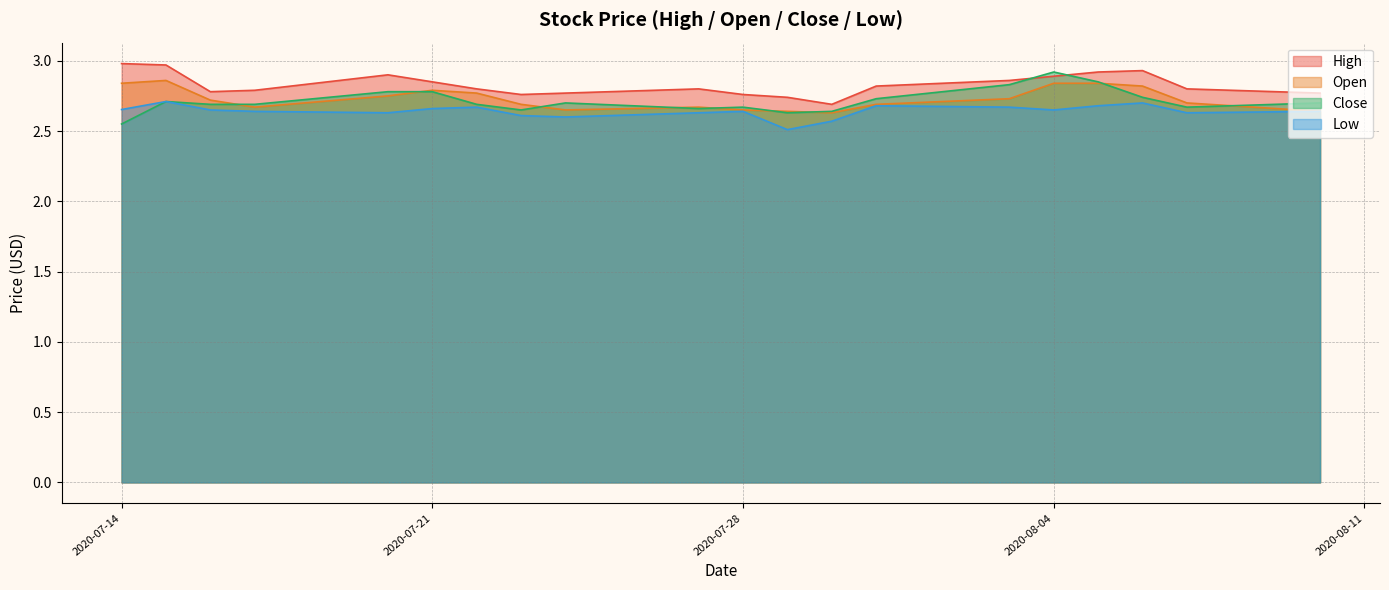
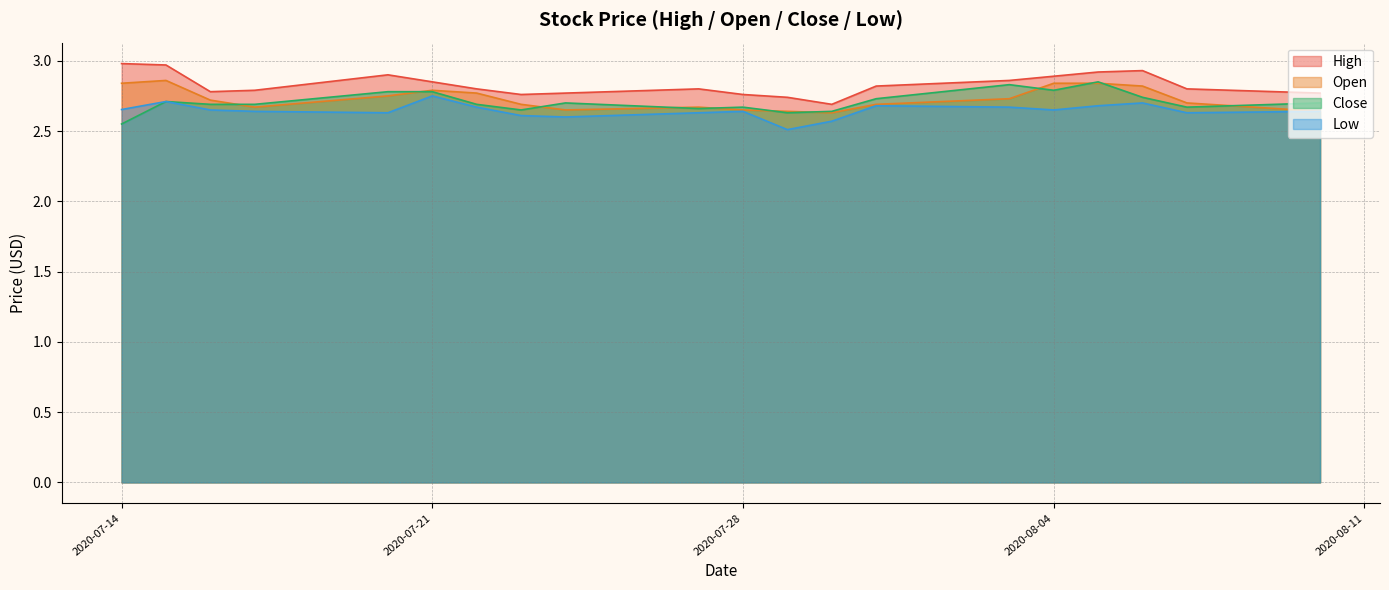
Low, 2020-07-21: 2.66 -> 2.75
Close, 2020-08-04: 2.92 -> 2.79
